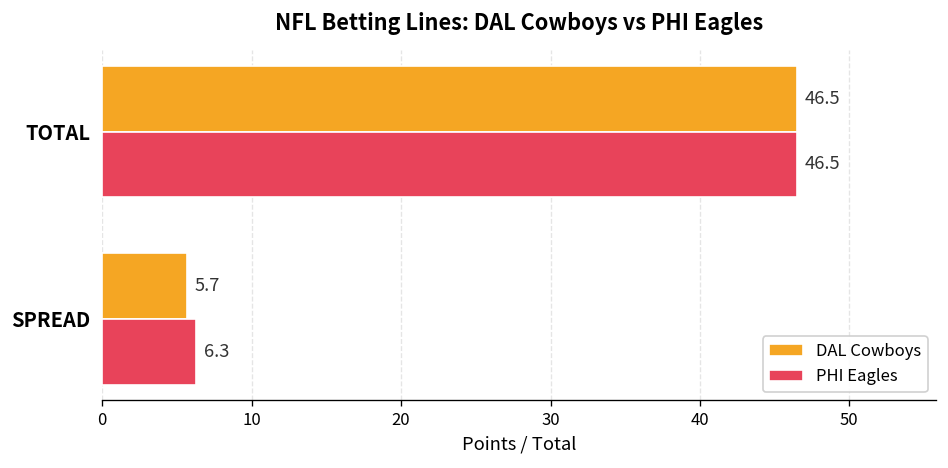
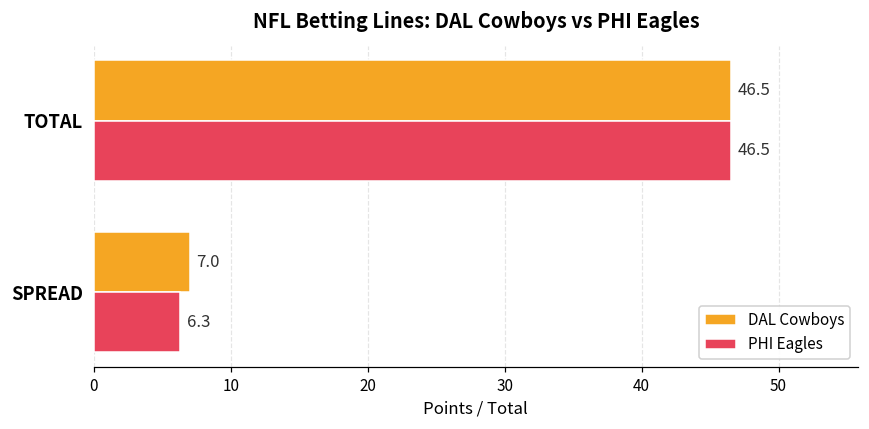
DAL Cowboys, SPREAD: 5.7 -> 7.0
